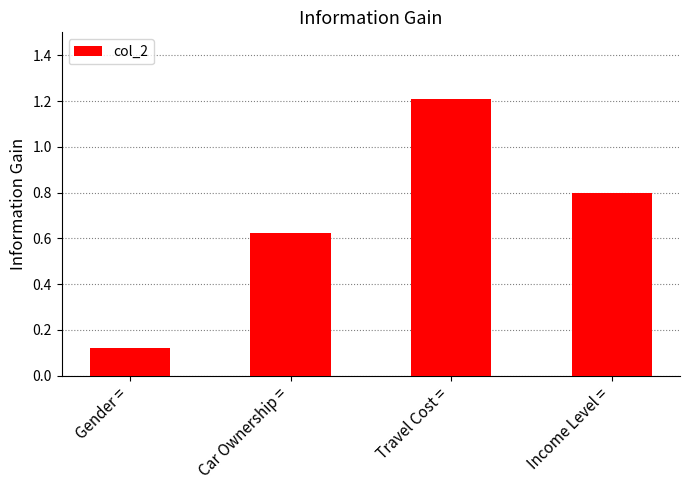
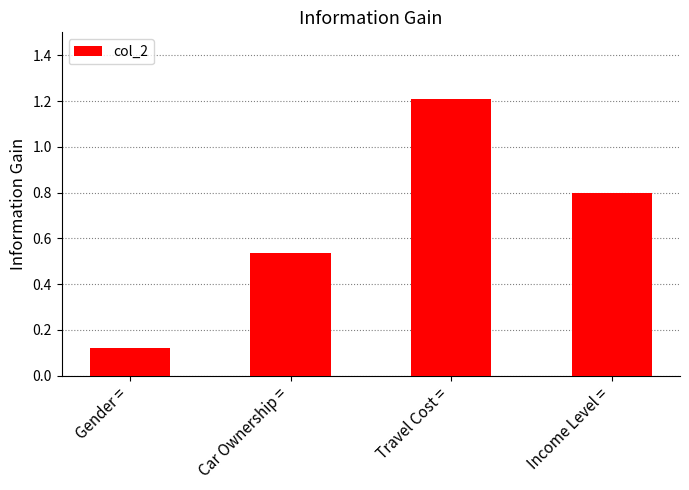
Car Ownership =: 0.62 -> 0.53
